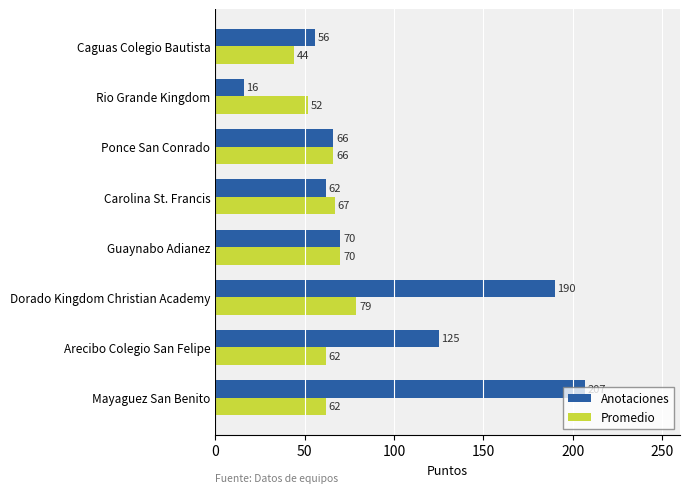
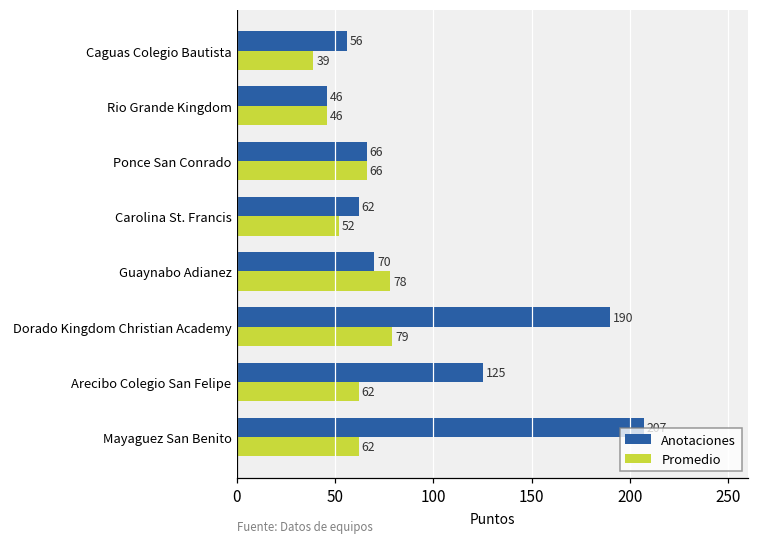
Promedio, Caguas Colegio Bautista: 44 -> 39
Anotaciones, Rio Grande Kingdom: 16 -> 46
Promedio, Rio Grande Kingdom: 52 -> 46
Promedio, Carolina St. Francis: 67 -> 52
Promedio, Guaynabo Adianez: 70 -> 78
